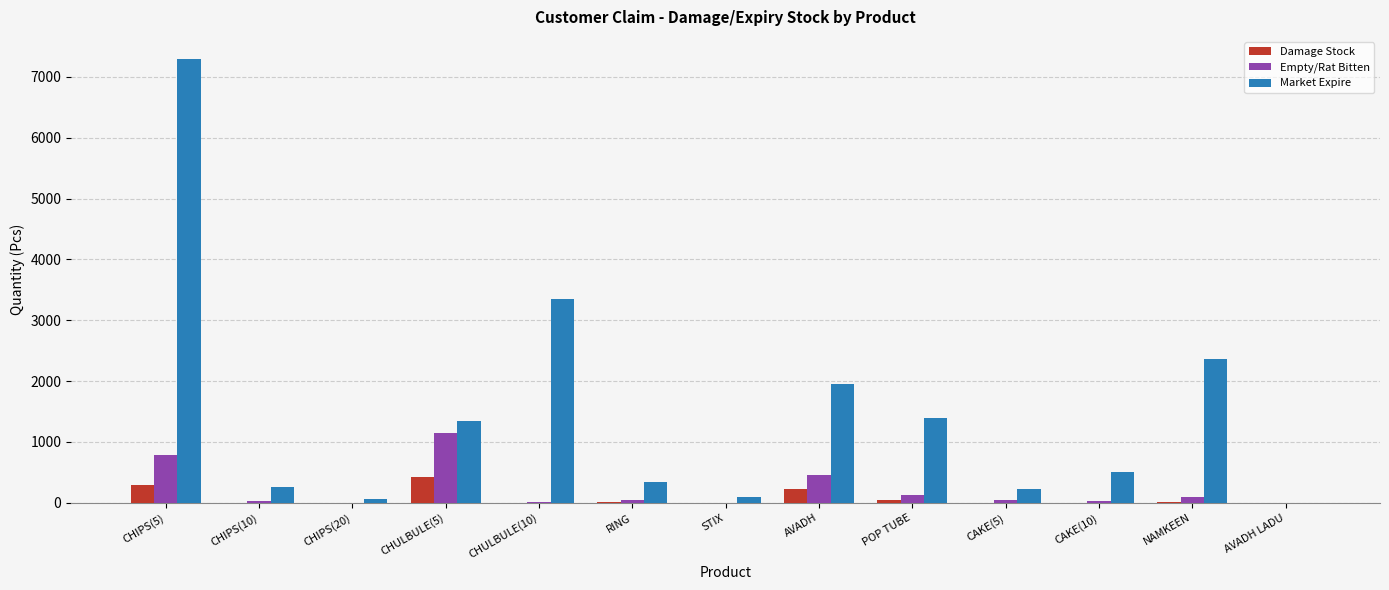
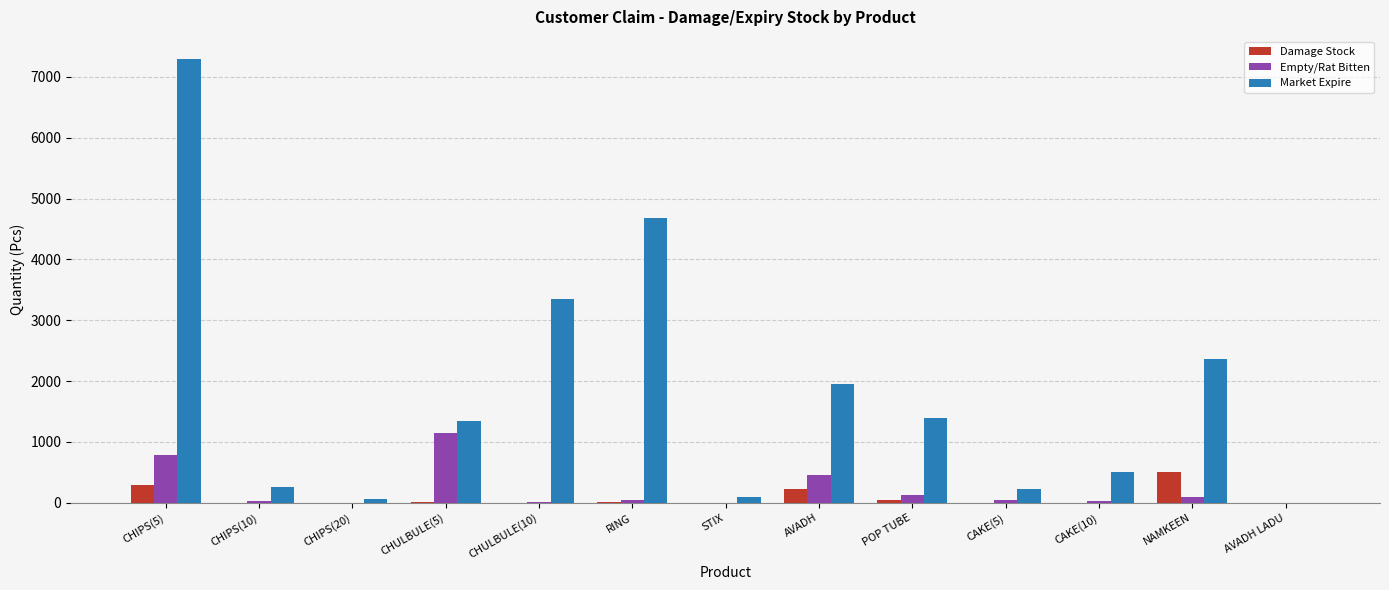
Damage Stock, CHULBULE(5): 400 -> 0
Market Expire, RING: 400 -> 4700
Damage Stock, NAMKEEN: 0 -> 500
